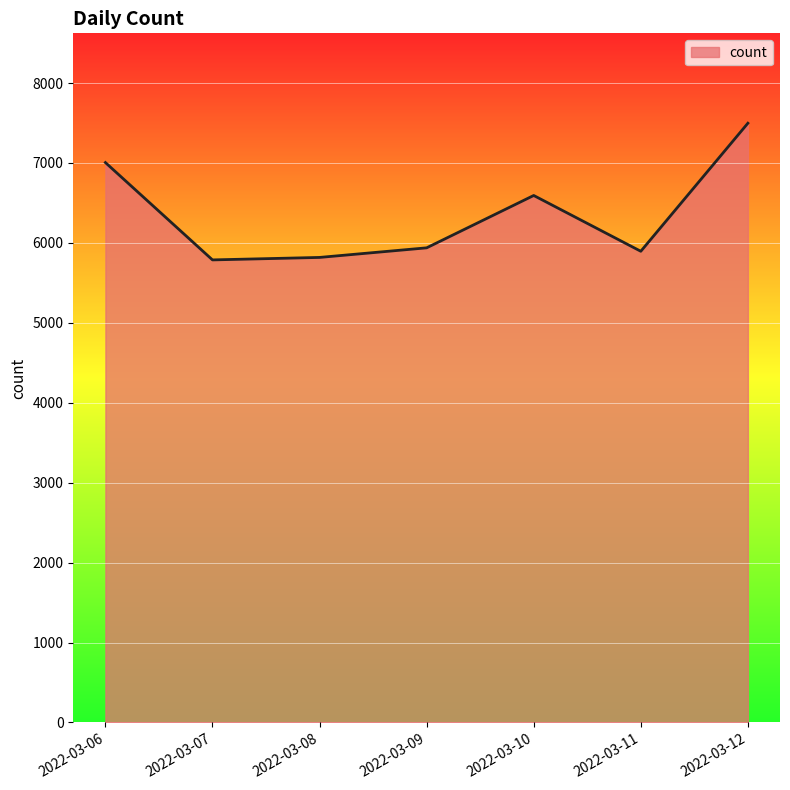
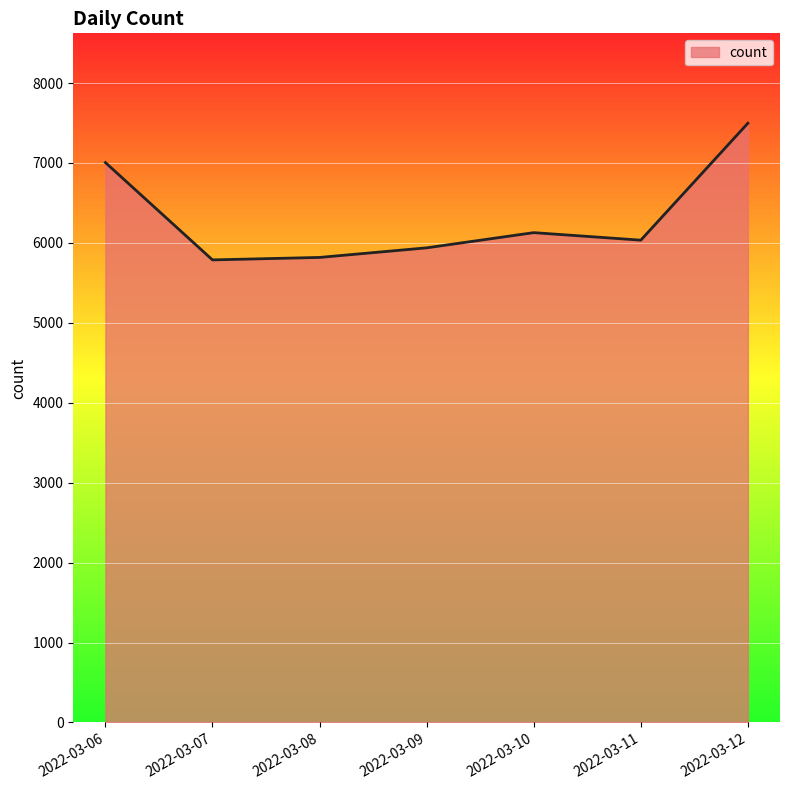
2022-03-10: 6600 -> 6100
2022-03-11: 5900 -> 6000
